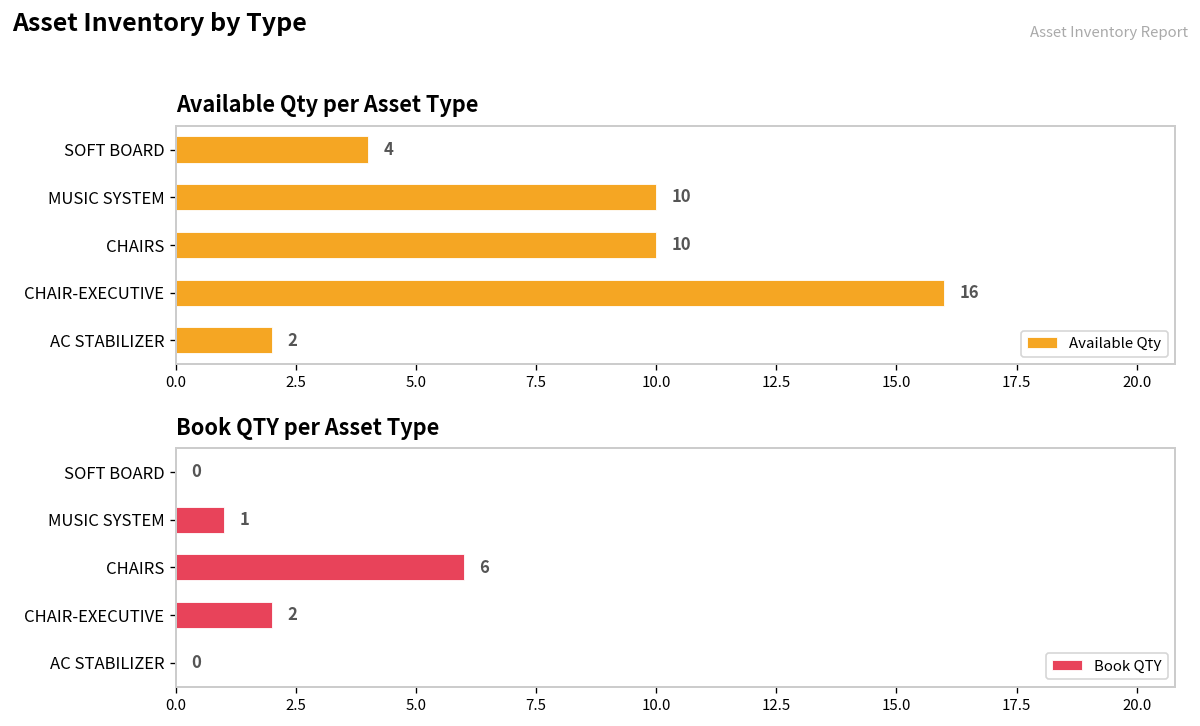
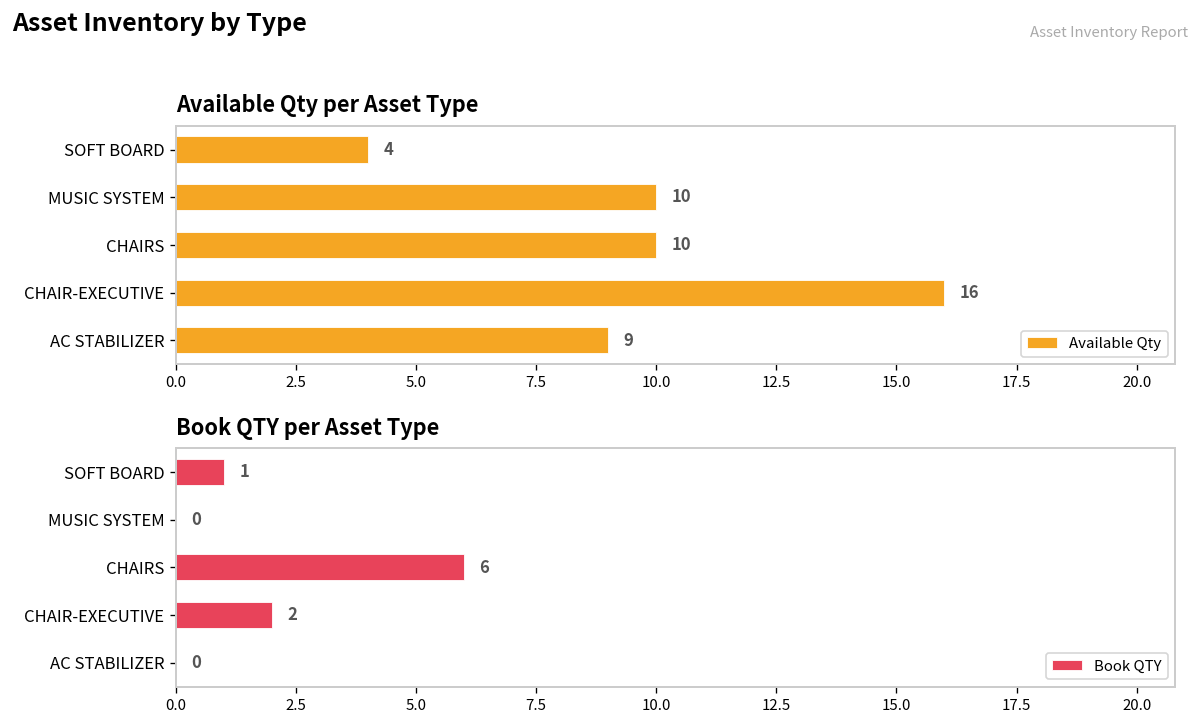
Available Qty per Asset Type, AC STABILIZER: 2 -> 9
Book QTY per Asset Type, SOFT BOARD: 0 -> 1
Book QTY per Asset Type, MUSIC SYSTEM: 1 -> 0
